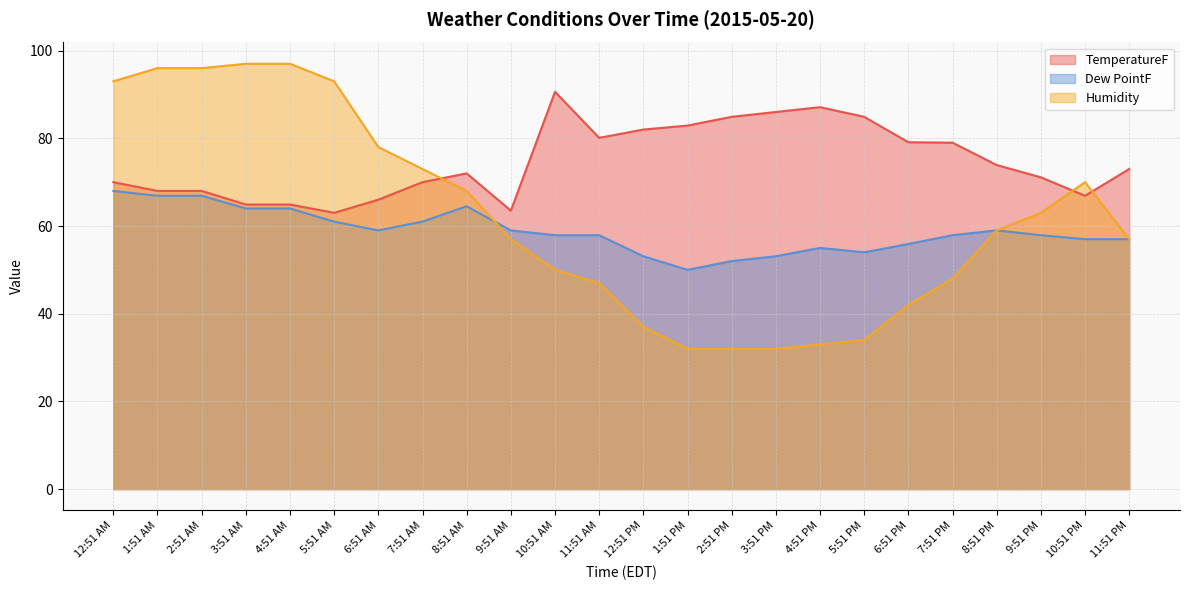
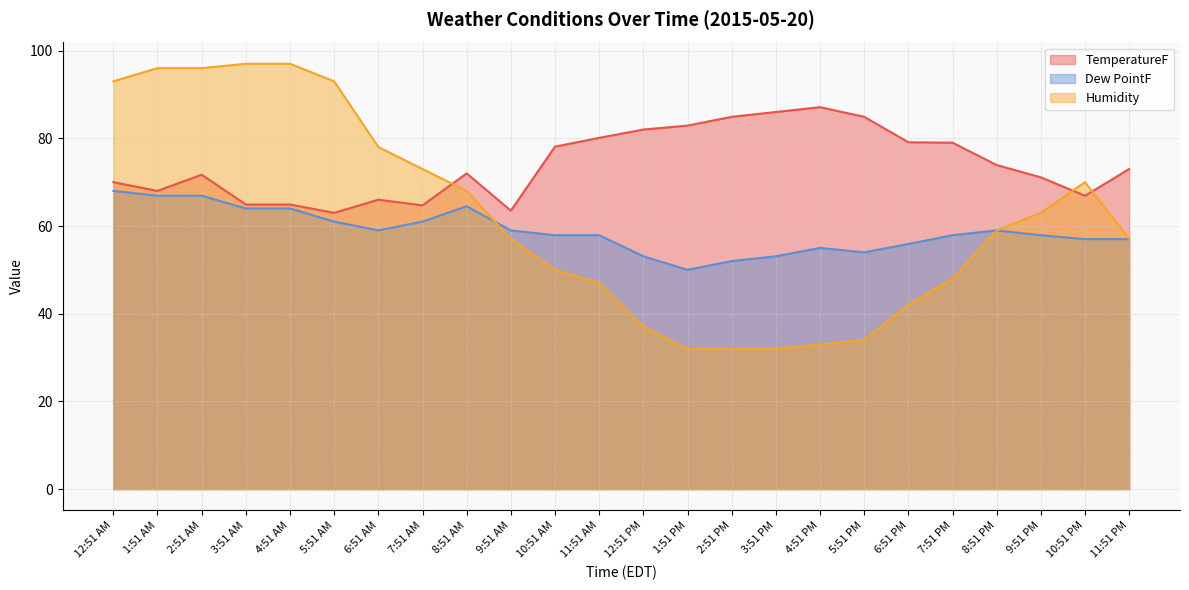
TemperatureF, 2:51 AM: 68 -> 72
TemperatureF, 7:51 AM: 70 -> 65
TemperatureF, 10:51 AM: 91 -> 78
